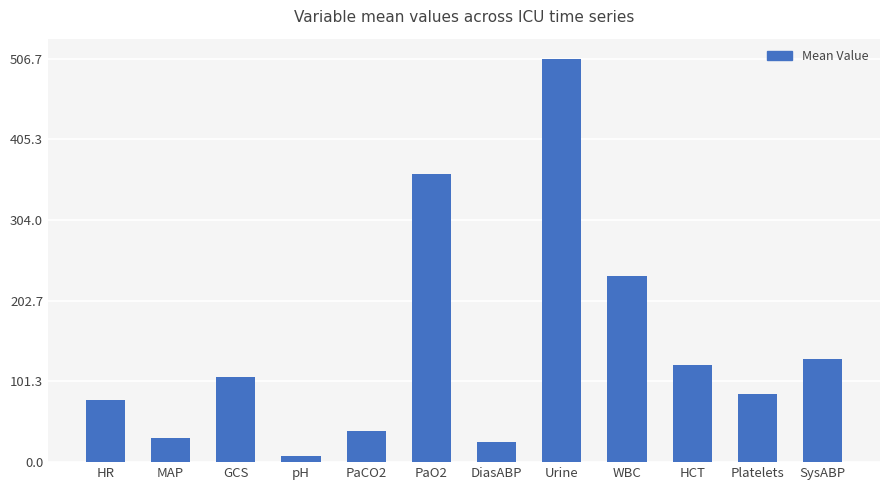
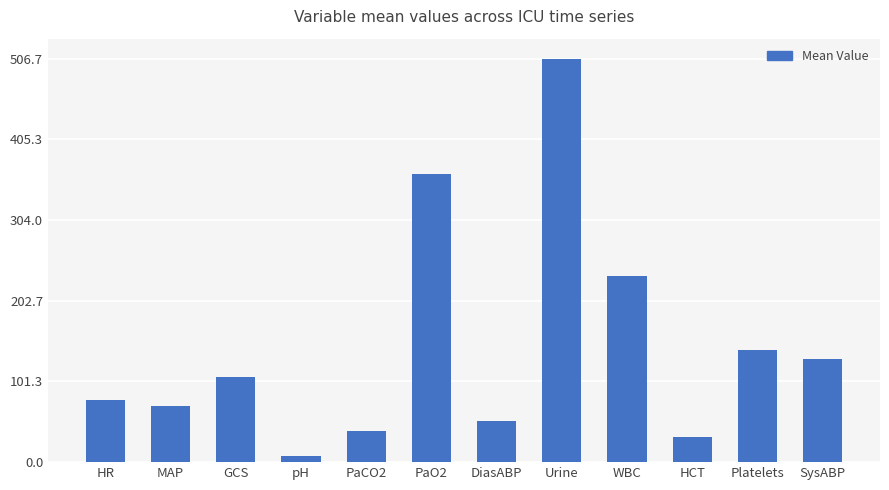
MAP: 30 -> 70
DiasABP: 30 -> 50
HCT: 120 -> 30
Platelets: 90 -> 140
